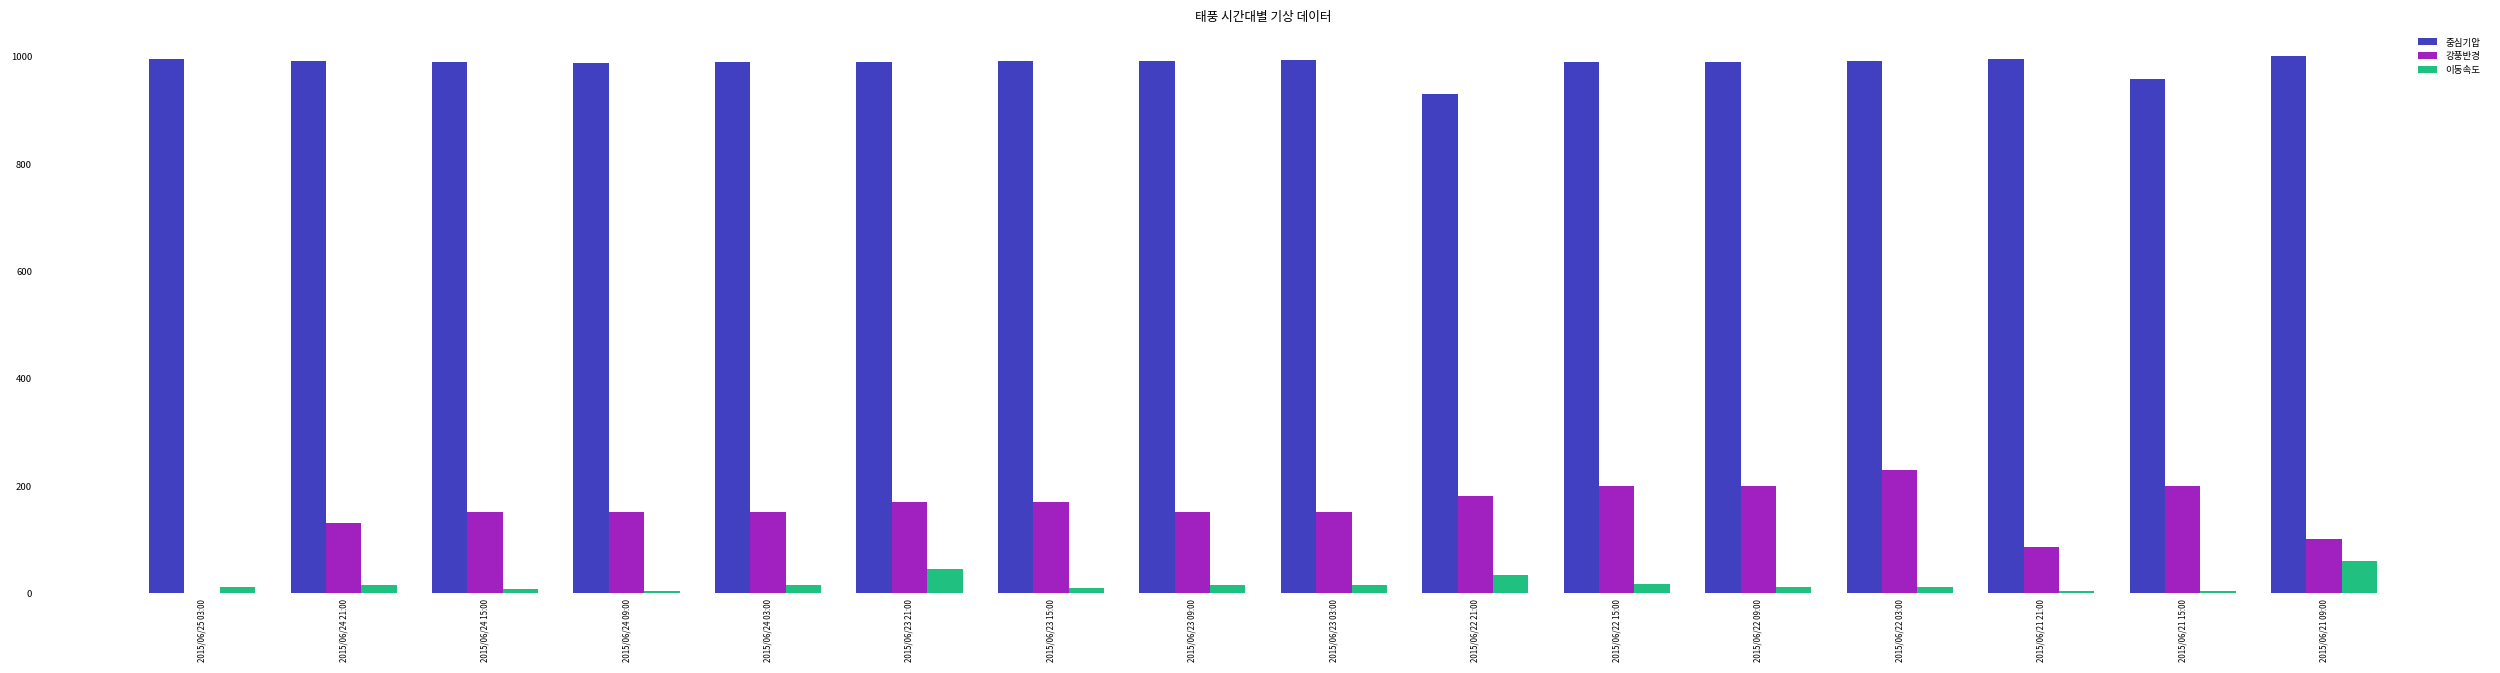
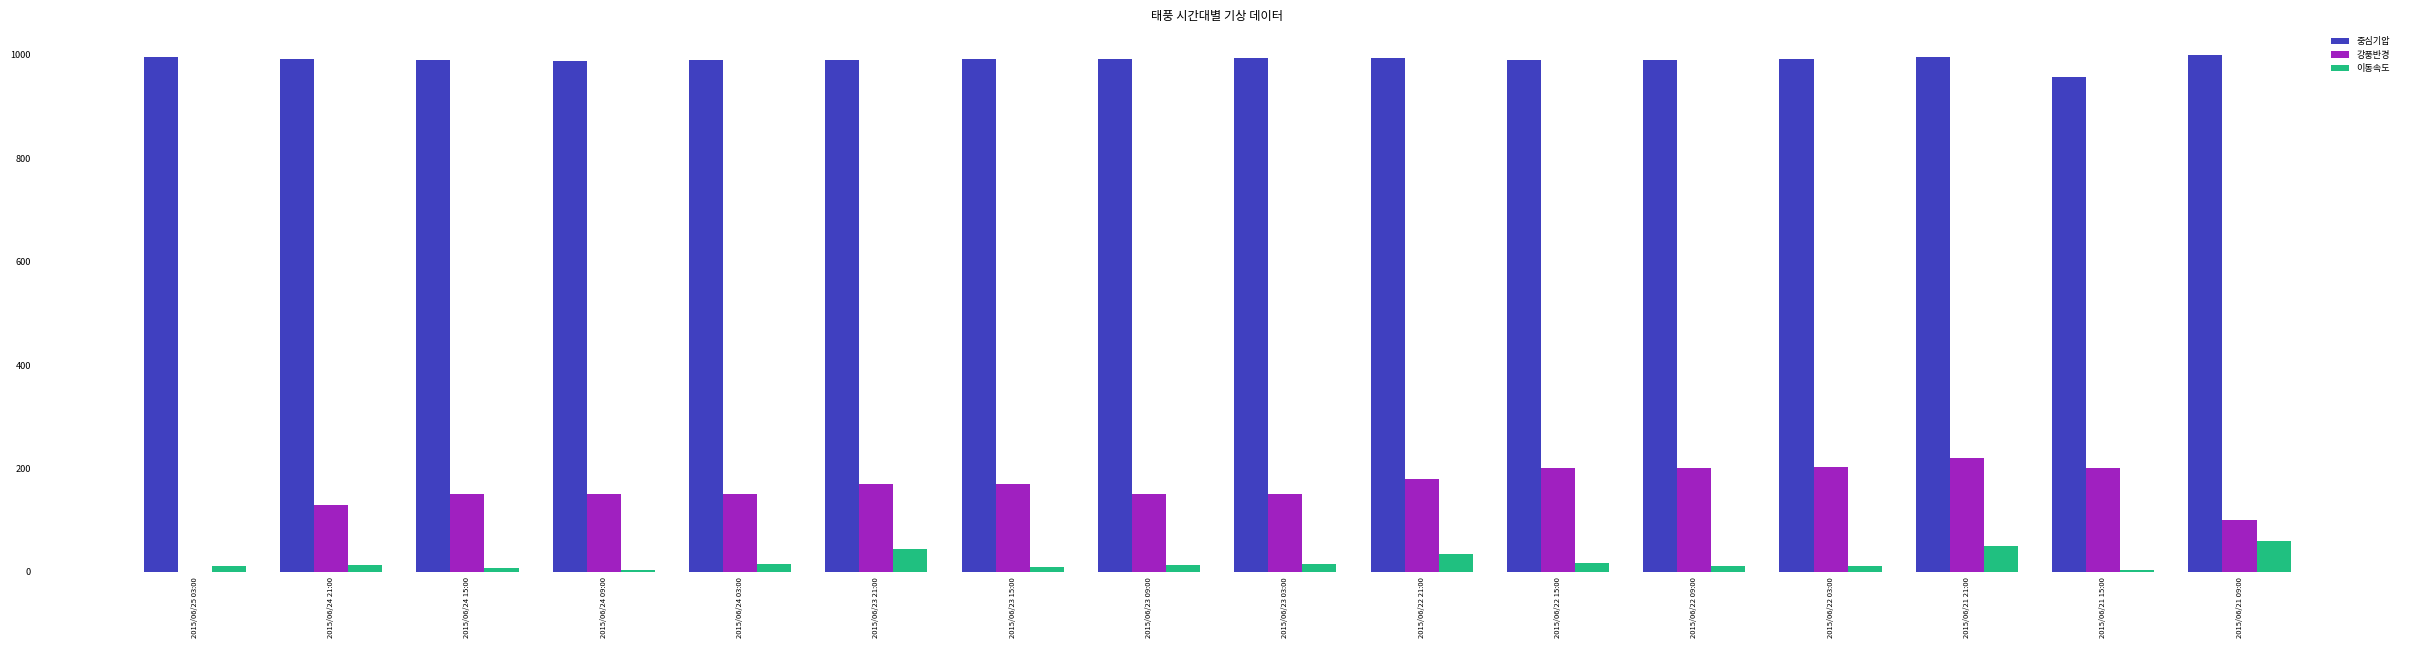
중심기압, 2015/06/22 21:00: 930 -> 990
강풍반경, 2015/06/22 03:00: 230 -> 200
강풍반경, 2015/06/21 21:00: 90 -> 220
이동속도, 2015/06/21 21:00: 0 -> 50
